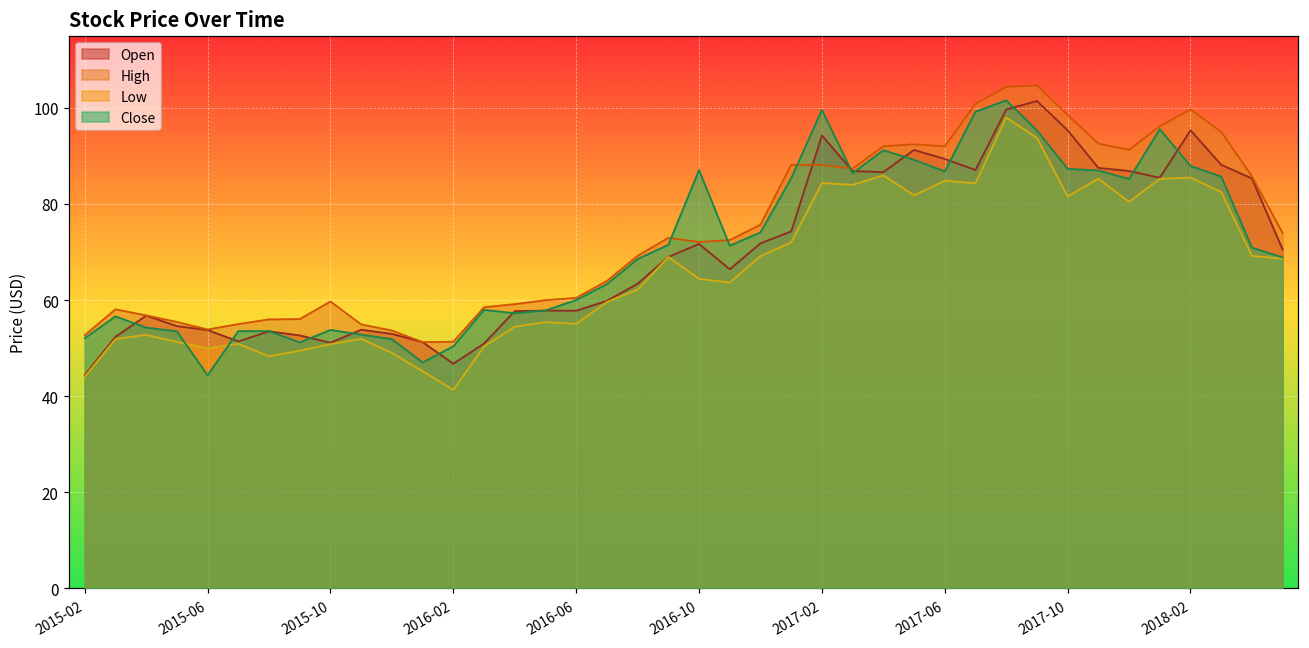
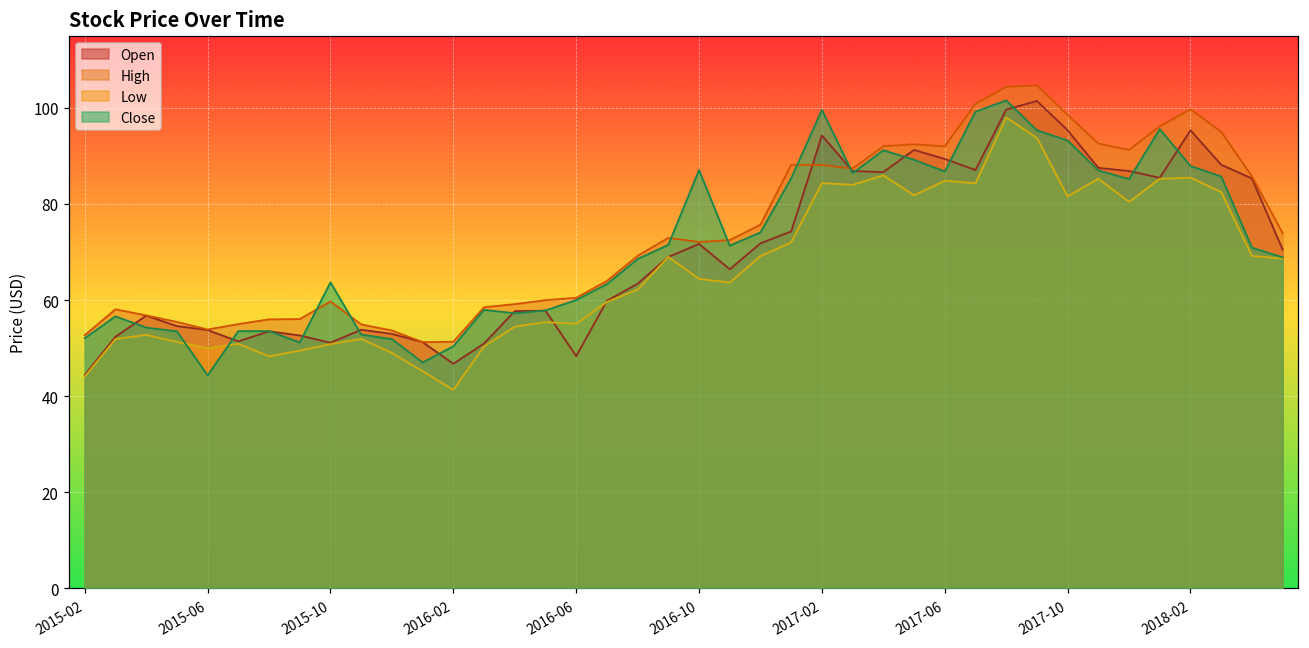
Close, 2015-10: 54 -> 64
Open, 2016-06: 58 -> 48
Close, 2017-10: 87 -> 93
